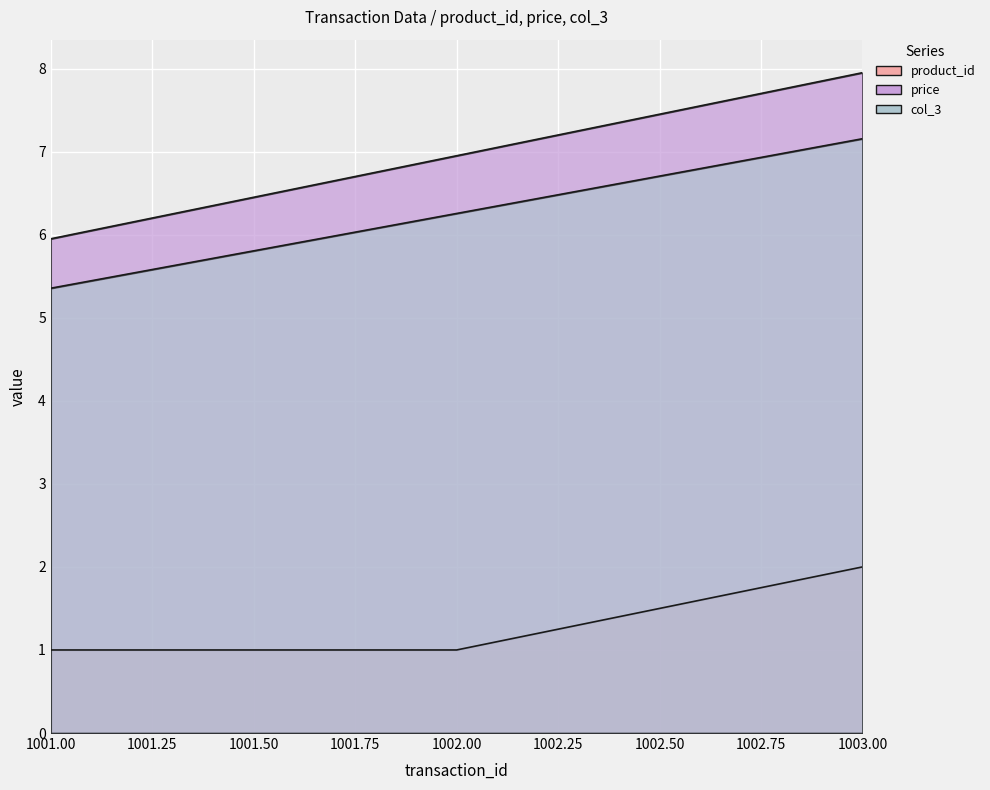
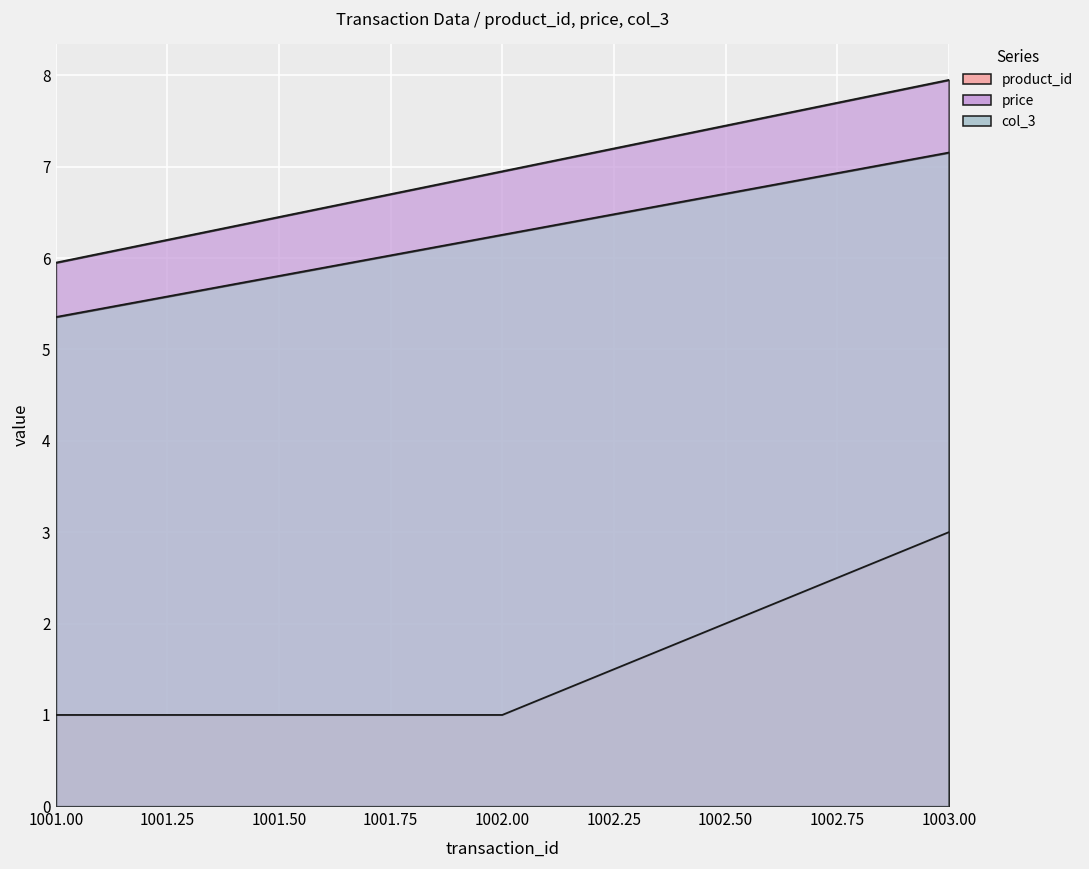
product_id, 1003.00: 2 -> 3
